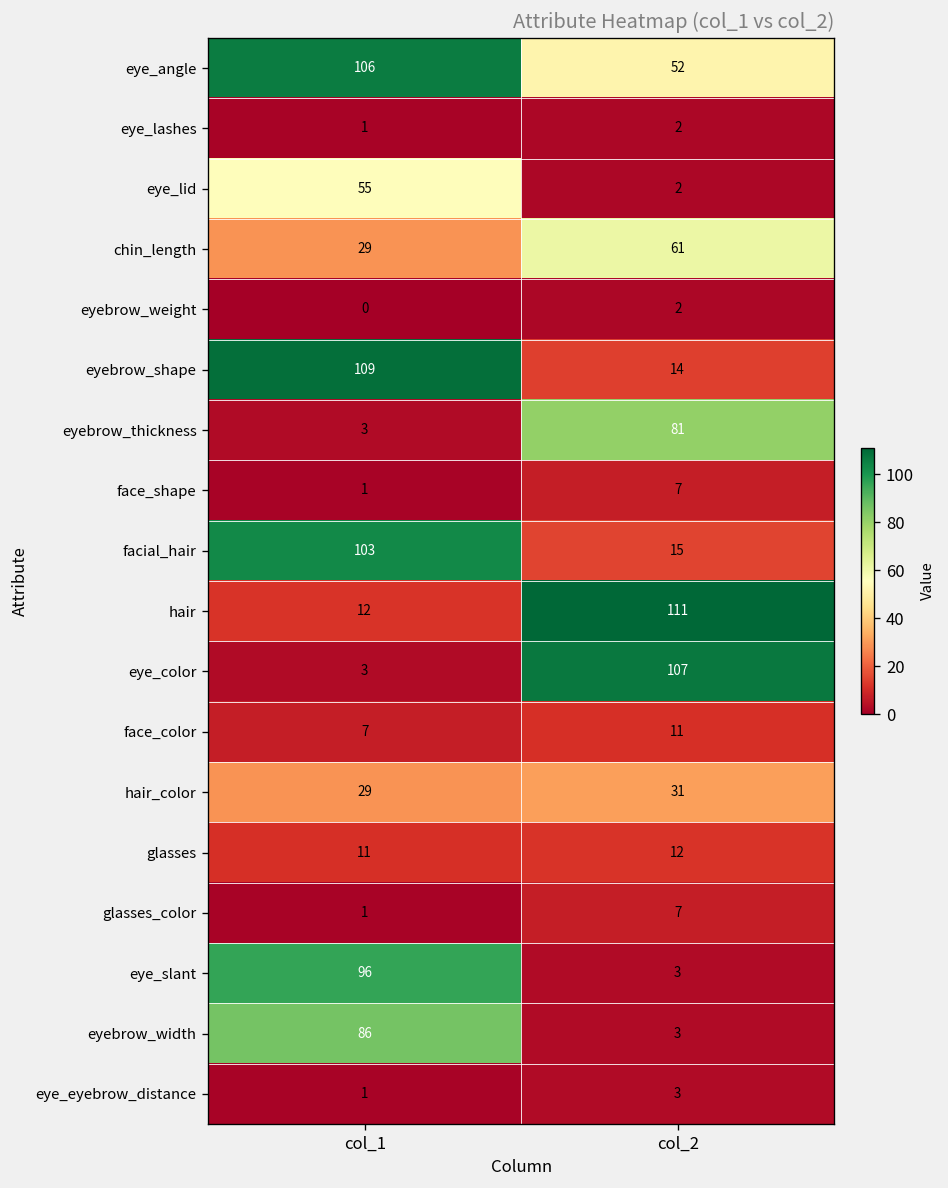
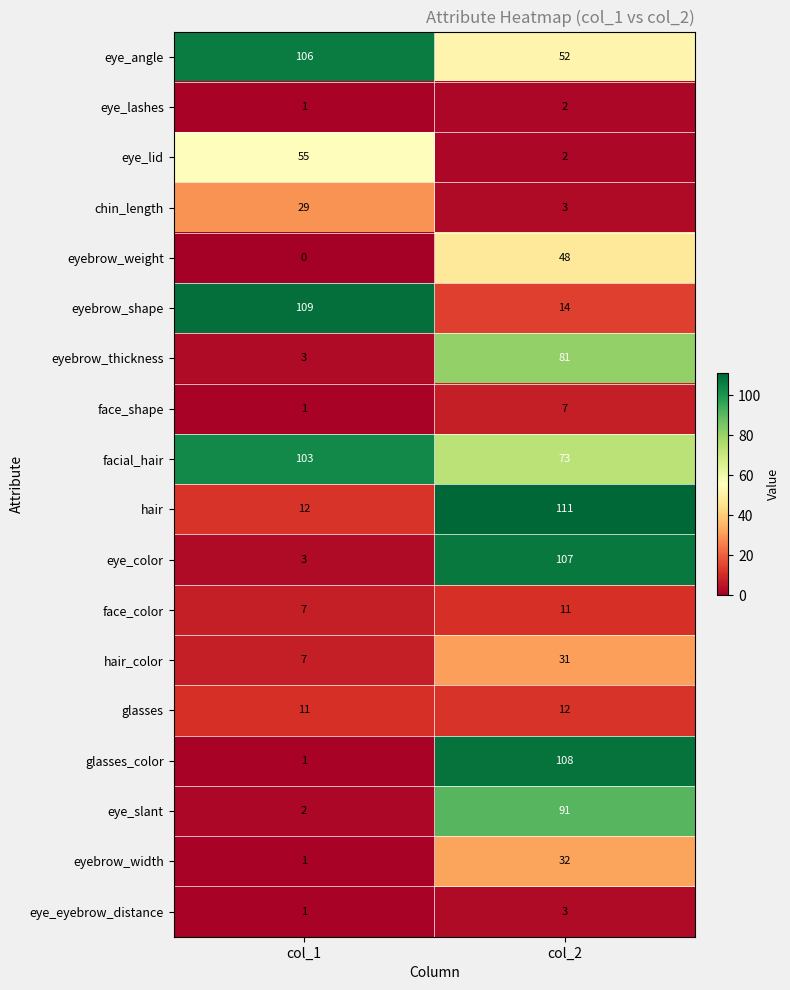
chin_length, col_2: 61 -> 3
eyebrow_weight, col_2: 2 -> 48
facial_hair, col_2: 15 -> 73
hair_color, col_1: 29 -> 7
glasses_color, col_2: 7 -> 108
eye_slant, col_1: 96 -> 2
eye_slant, col_2: 3 -> 91
eyebrow_width, col_1: 86 -> 1
eyebrow_width, col_2: 3 -> 32
